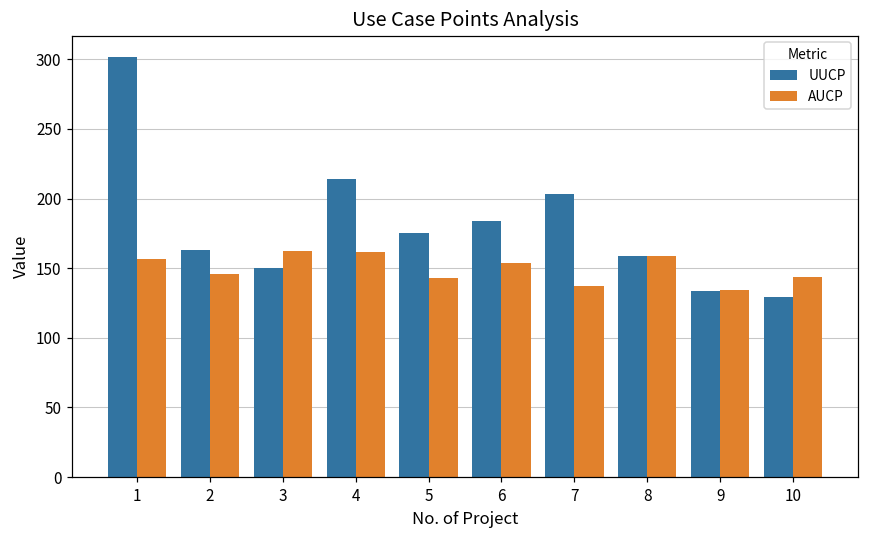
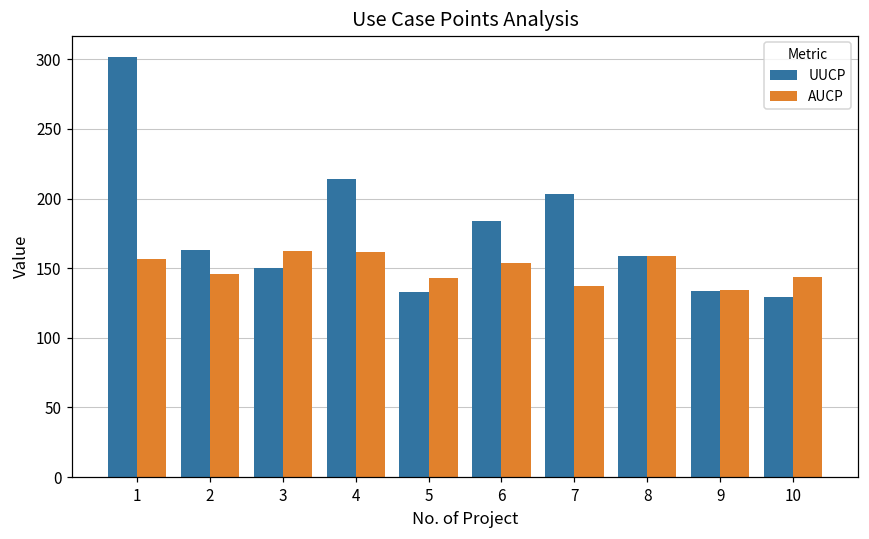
UUCP, 5: 175 -> 133
